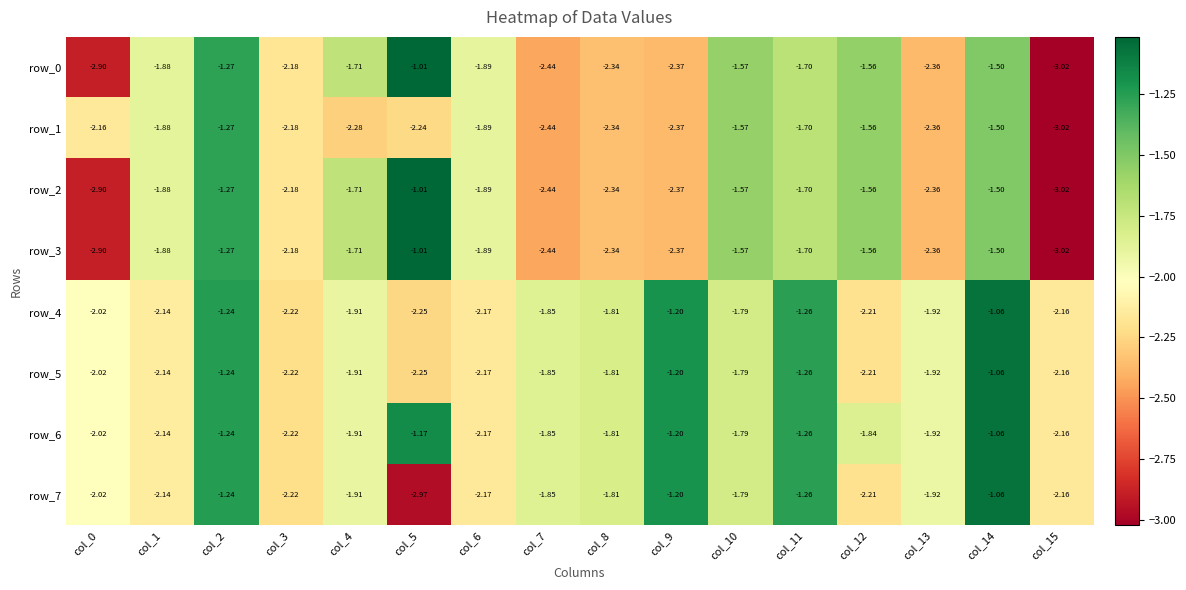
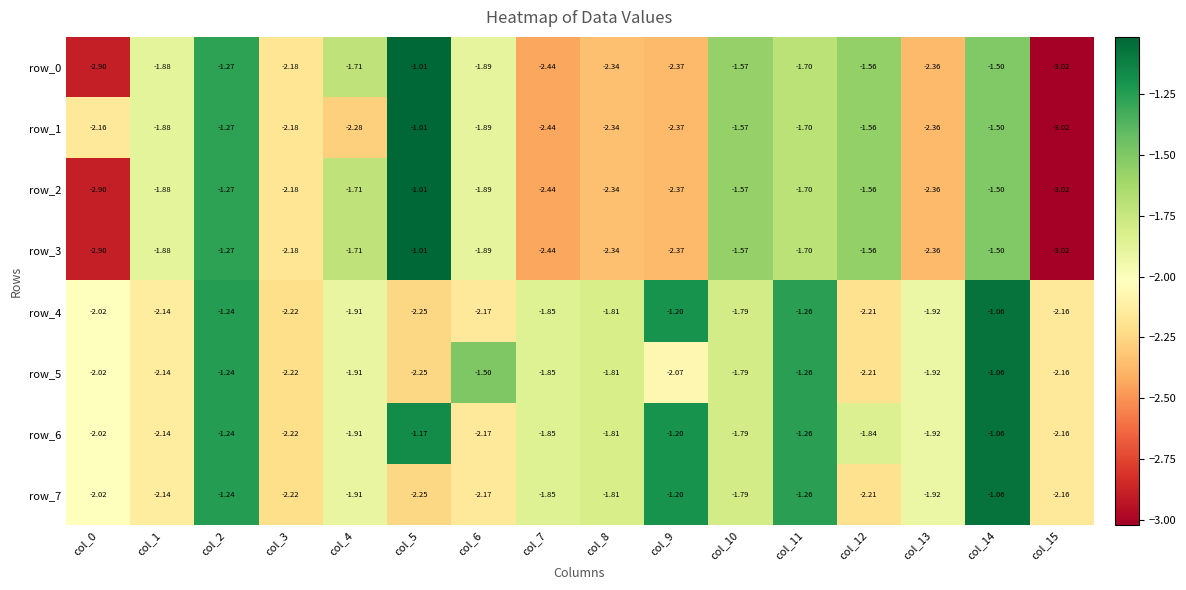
row_1, col_5: -2.24 -> -1.01
row_5, col_6: -2.17 -> -1.50
row_5, col_9: -1.20 -> -2.07
row_7, col_5: -2.97 -> -2.25
